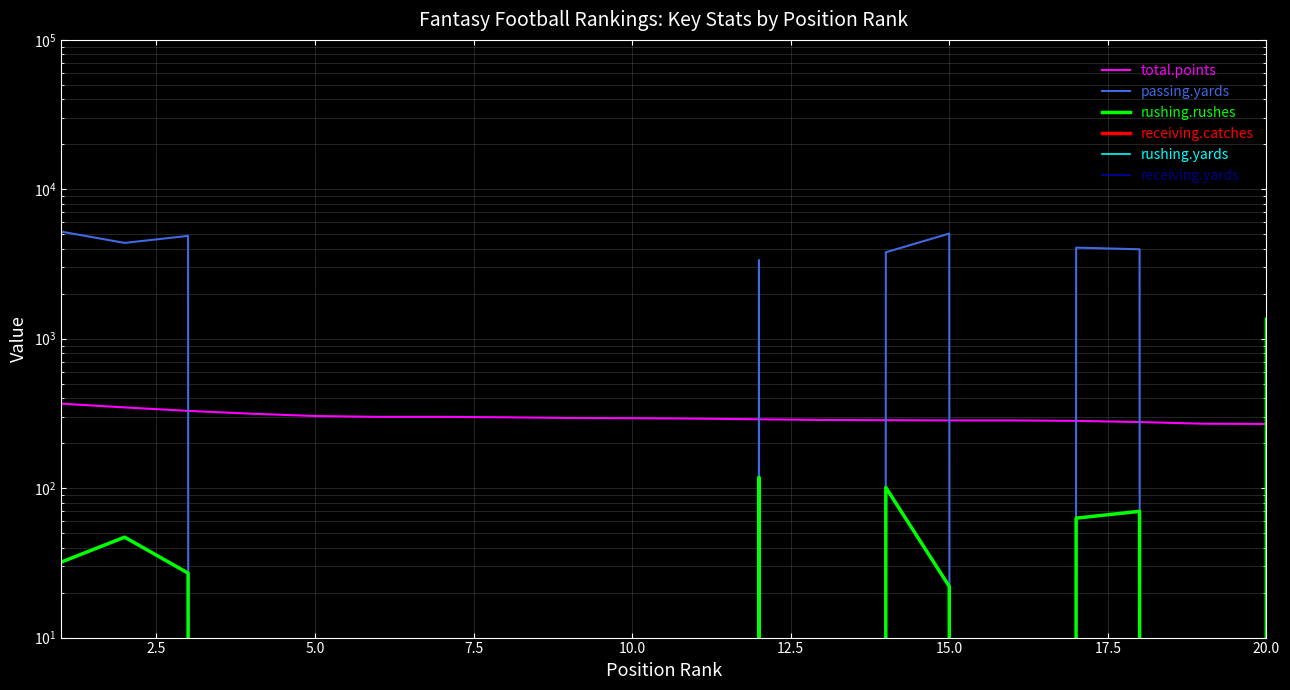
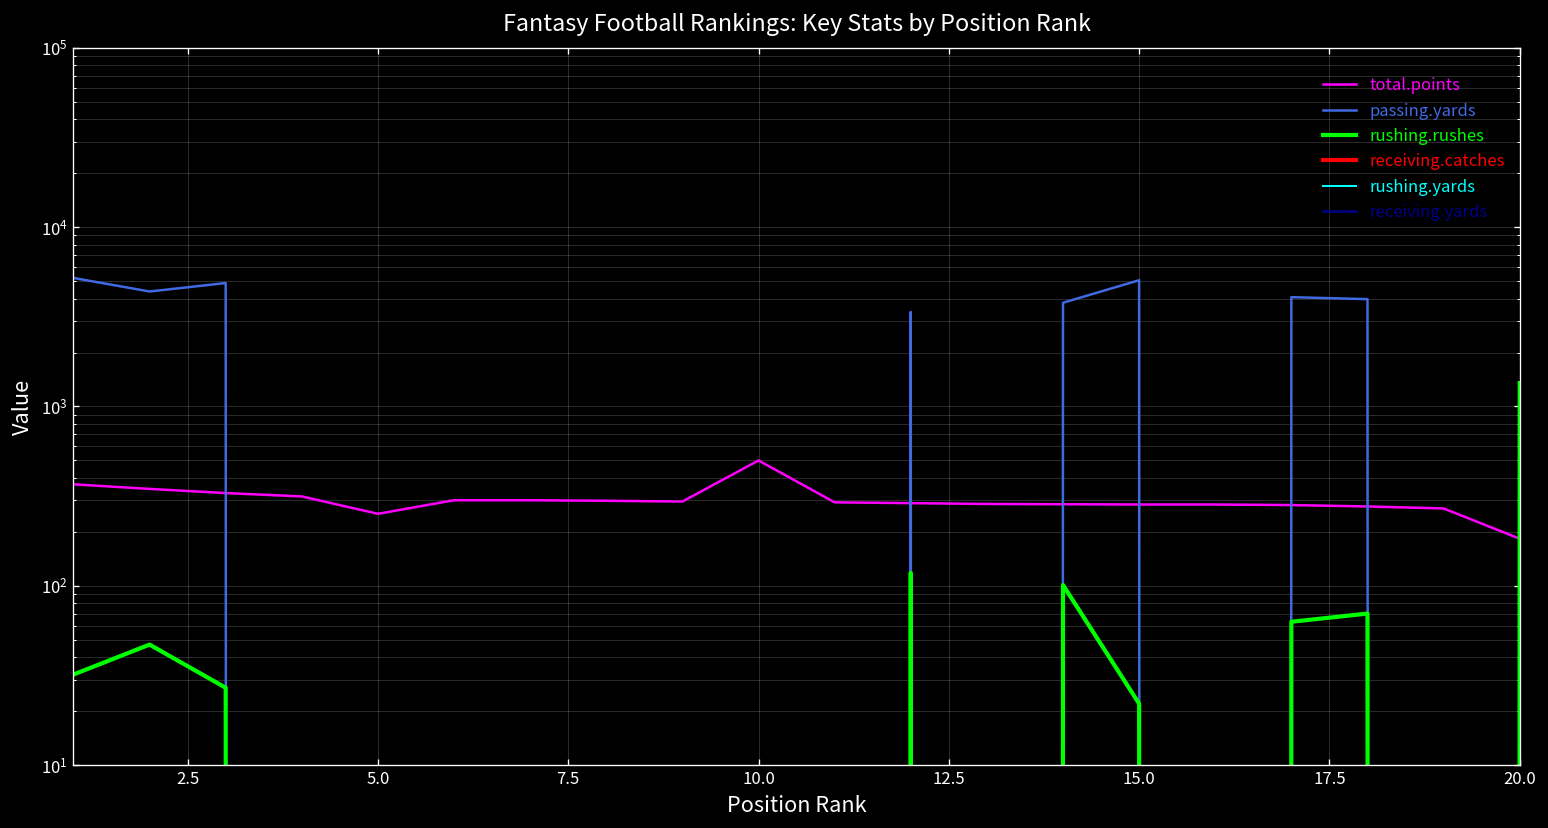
total.points, 5.0: 300 -> 250
total.points, 10.0: 290 -> 500
total.points, 20.0: 270 -> 180
